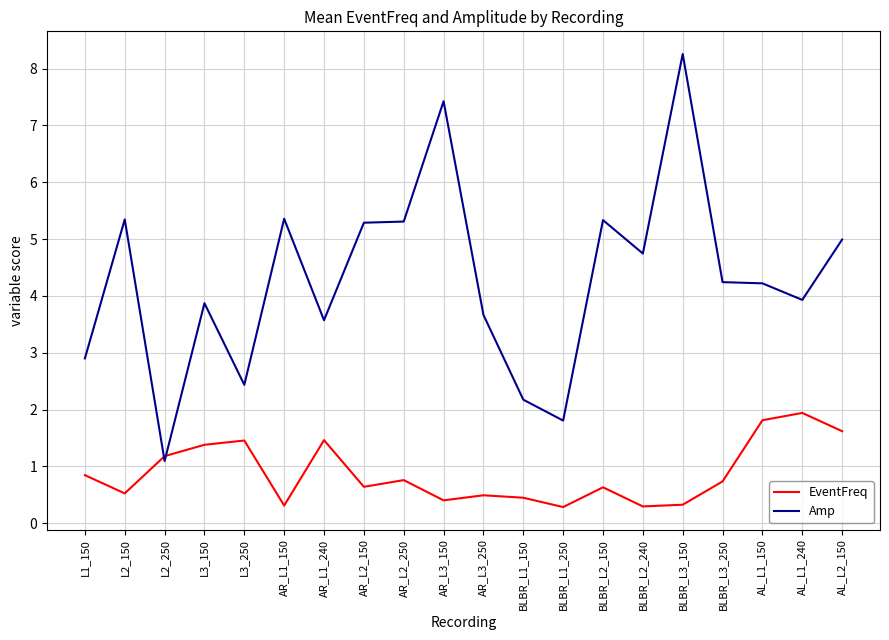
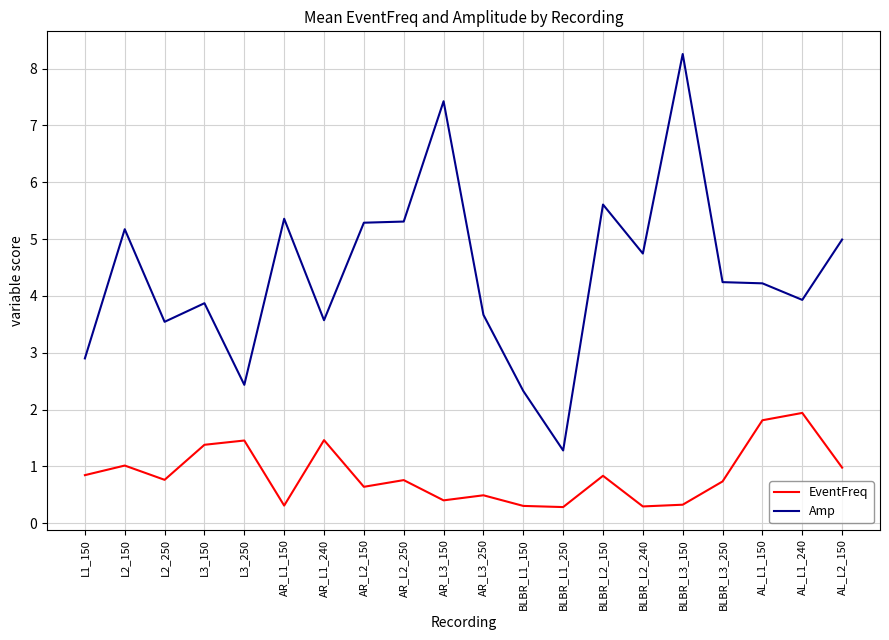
EventFreq, L2_150: 0.5 -> 1.0
Amp, L2_150: 5.3 -> 5.2
EventFreq, L2_250: 1.2 -> 0.8
Amp, L2_250: 1.1 -> 3.5
EventFreq, BLBR_L1_150: 0.4 -> 0.3
Amp, BLBR_L1_150: 2.2 -> 2.3
Amp, BLBR_L1_250: 1.8 -> 1.3
EventFreq, BLBR_L2_150: 0.6 -> 0.8
Amp, BLBR_L2_150: 5.3 -> 5.6
EventFreq, AL_L2_150: 1.6 -> 1.0
